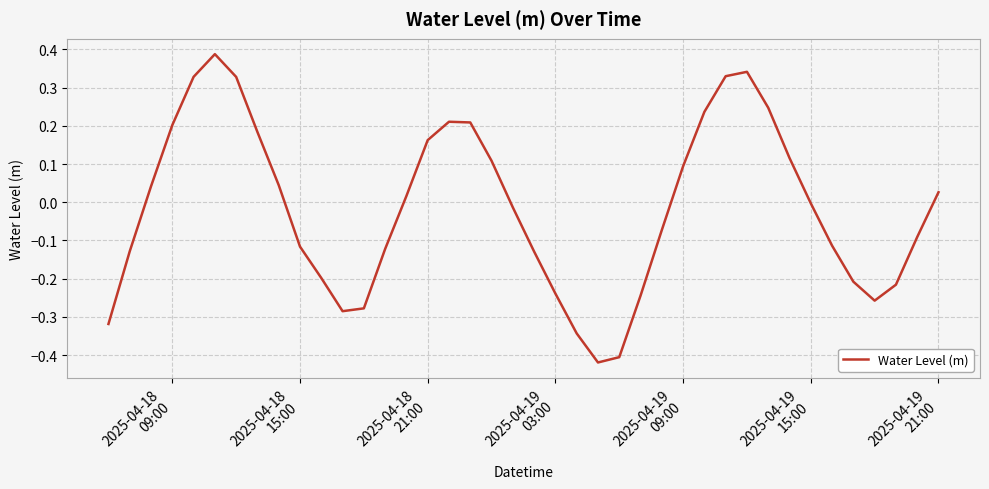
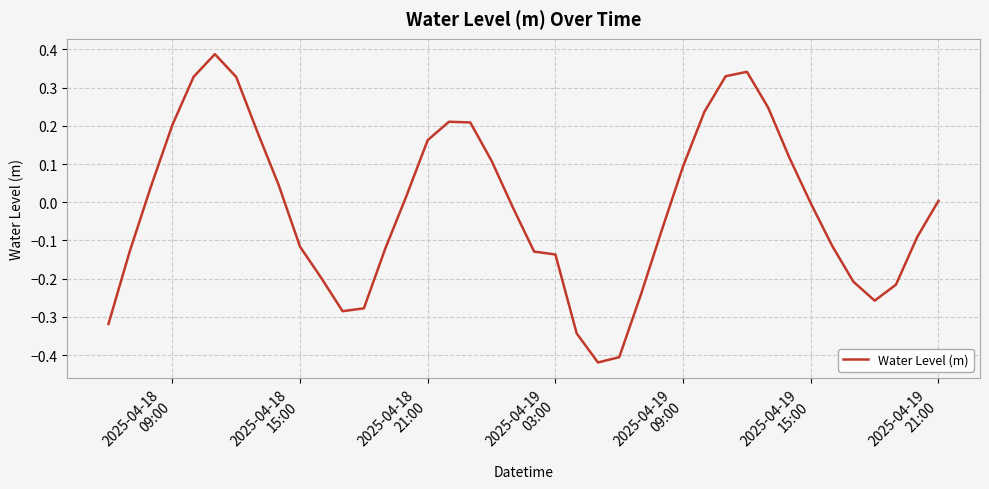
2025-04-19 03:00: -0.24 -> -0.14
2025-04-19 21:00: 0.03 -> 0.00
